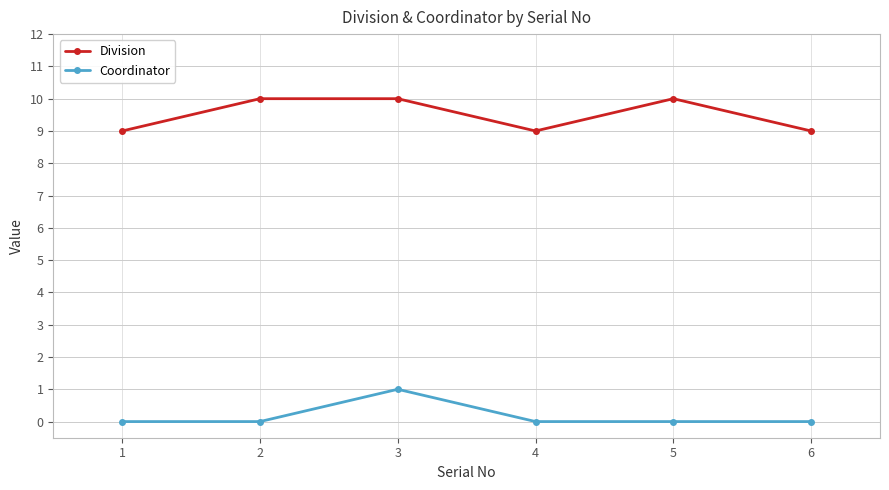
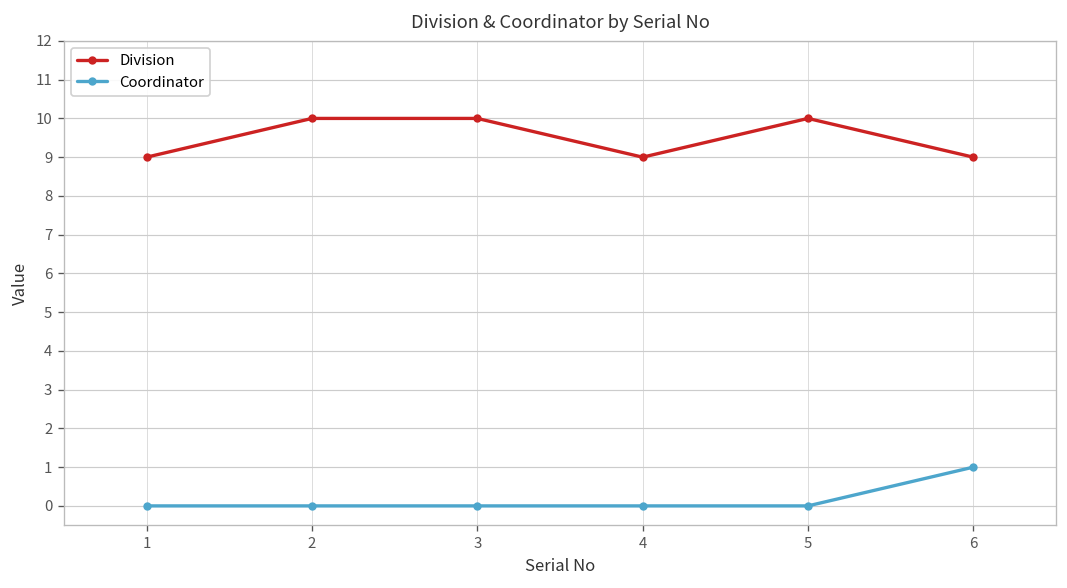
Coordinator, 3: 1 -> 0
Coordinator, 6: 0 -> 1
